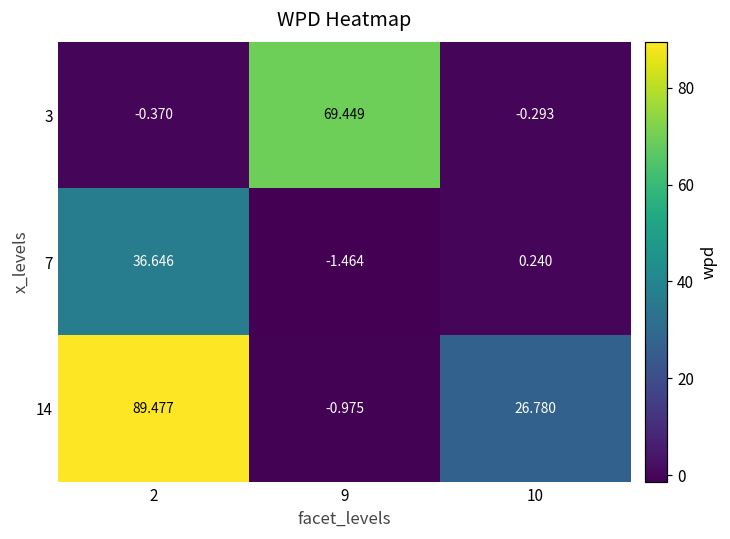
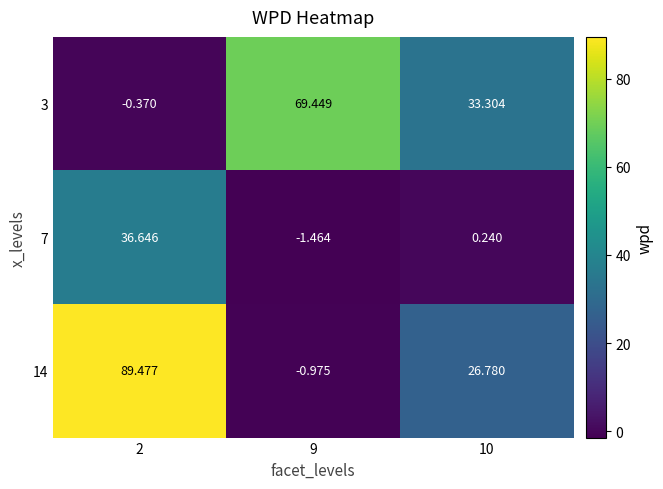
3, 10: -0.293 -> 33.304
